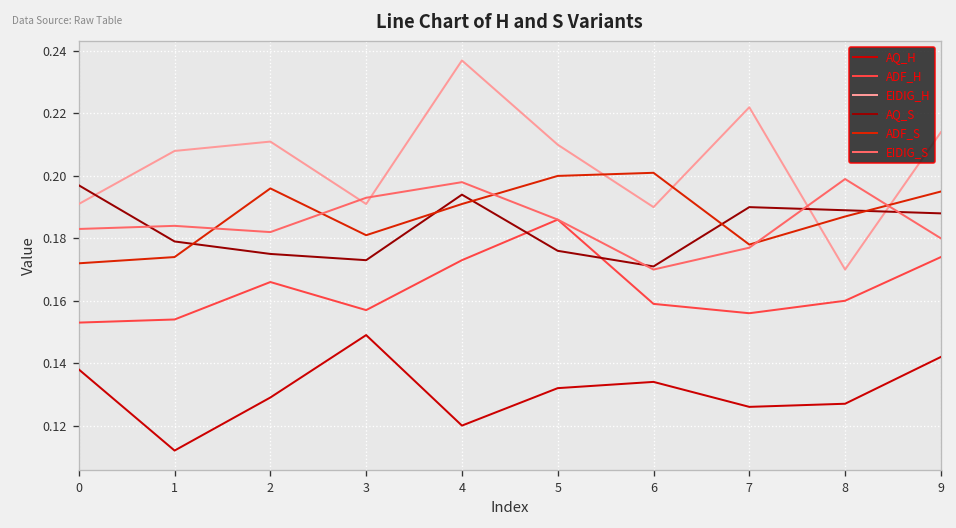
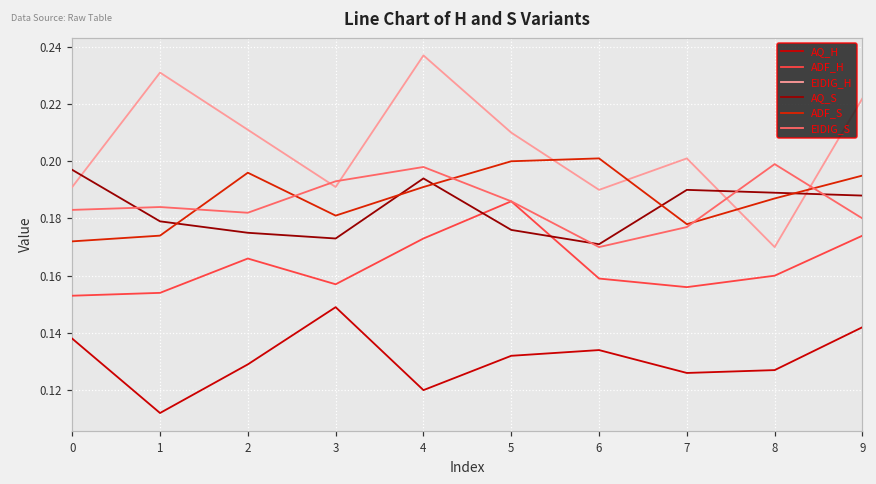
EIDIG_H, 1: 0.208 -> 0.231
EIDIG_H, 7: 0.222 -> 0.201
EIDIG_H, 9: 0.214 -> 0.222
